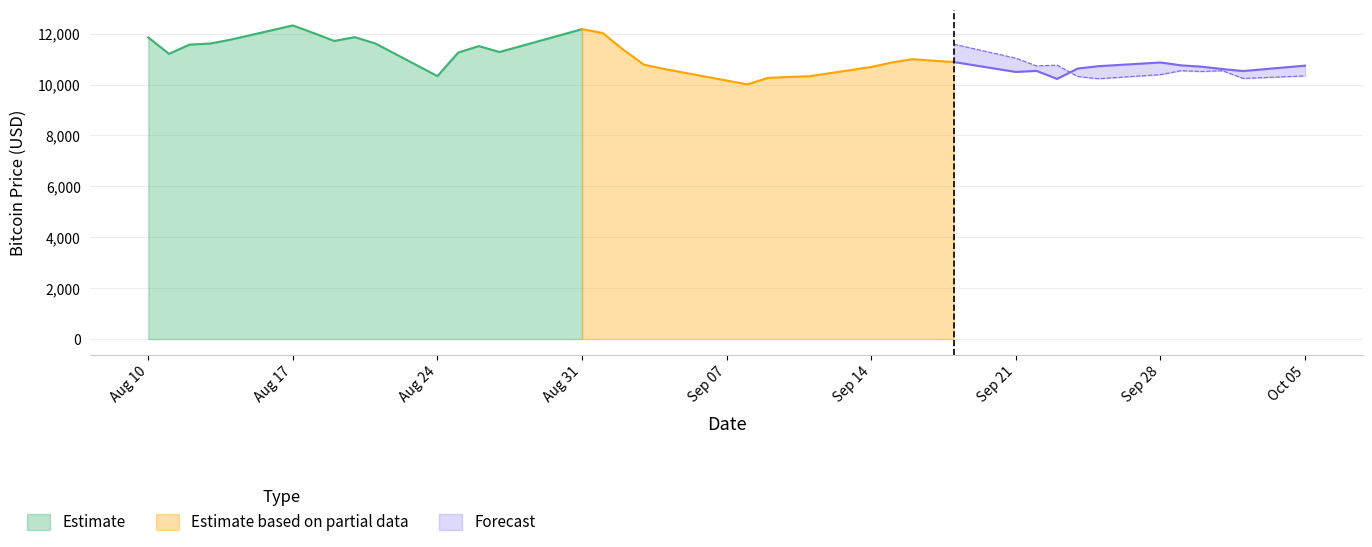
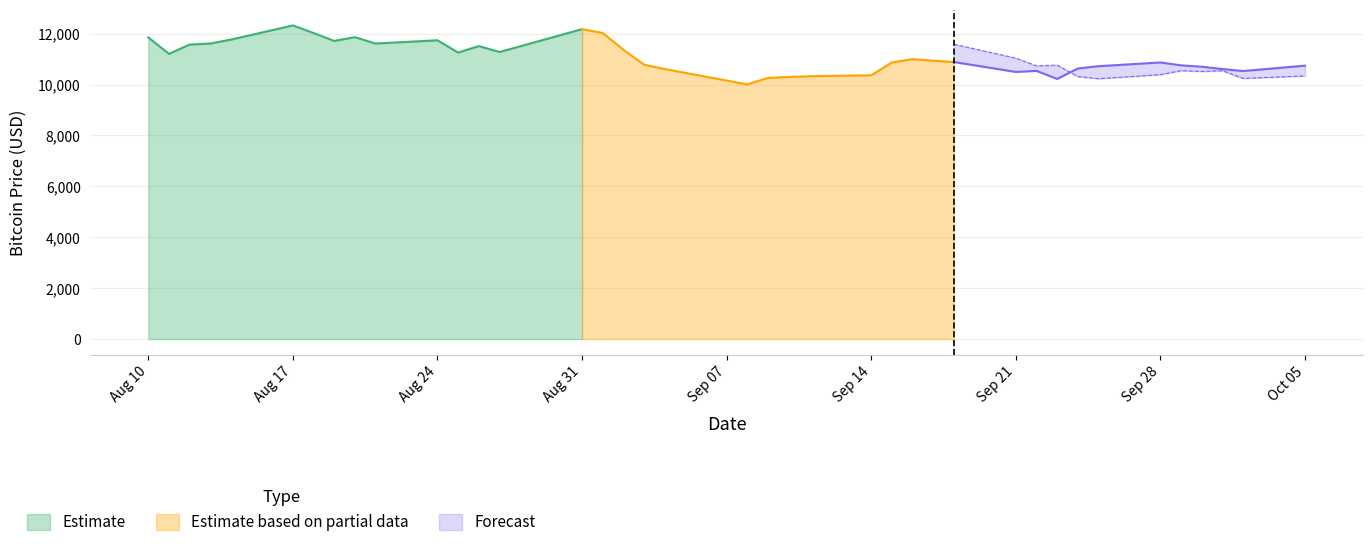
Estimate, Aug 24: 10,300 -> 11,700
Estimate based on partial data, Sep 14: 10,700 -> 10,400
